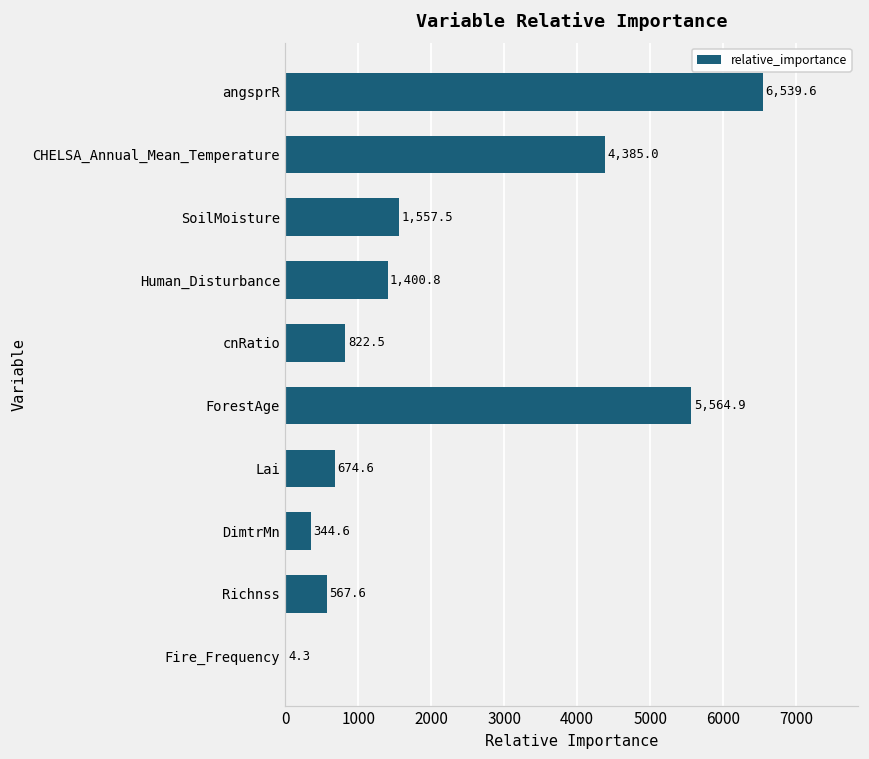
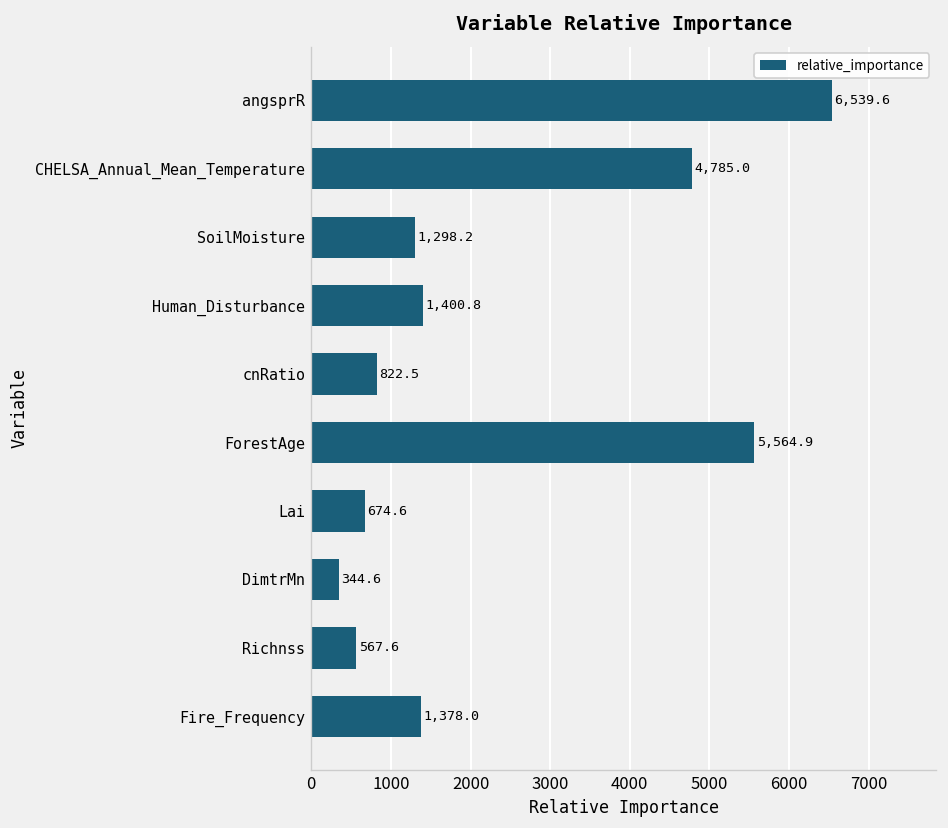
CHELSA_Annual_Mean_Temperature: 4,385.0 -> 4,785.0
SoilMoisture: 1,557.5 -> 1,298.2
Fire_Frequency: 4.3 -> 1,378.0
